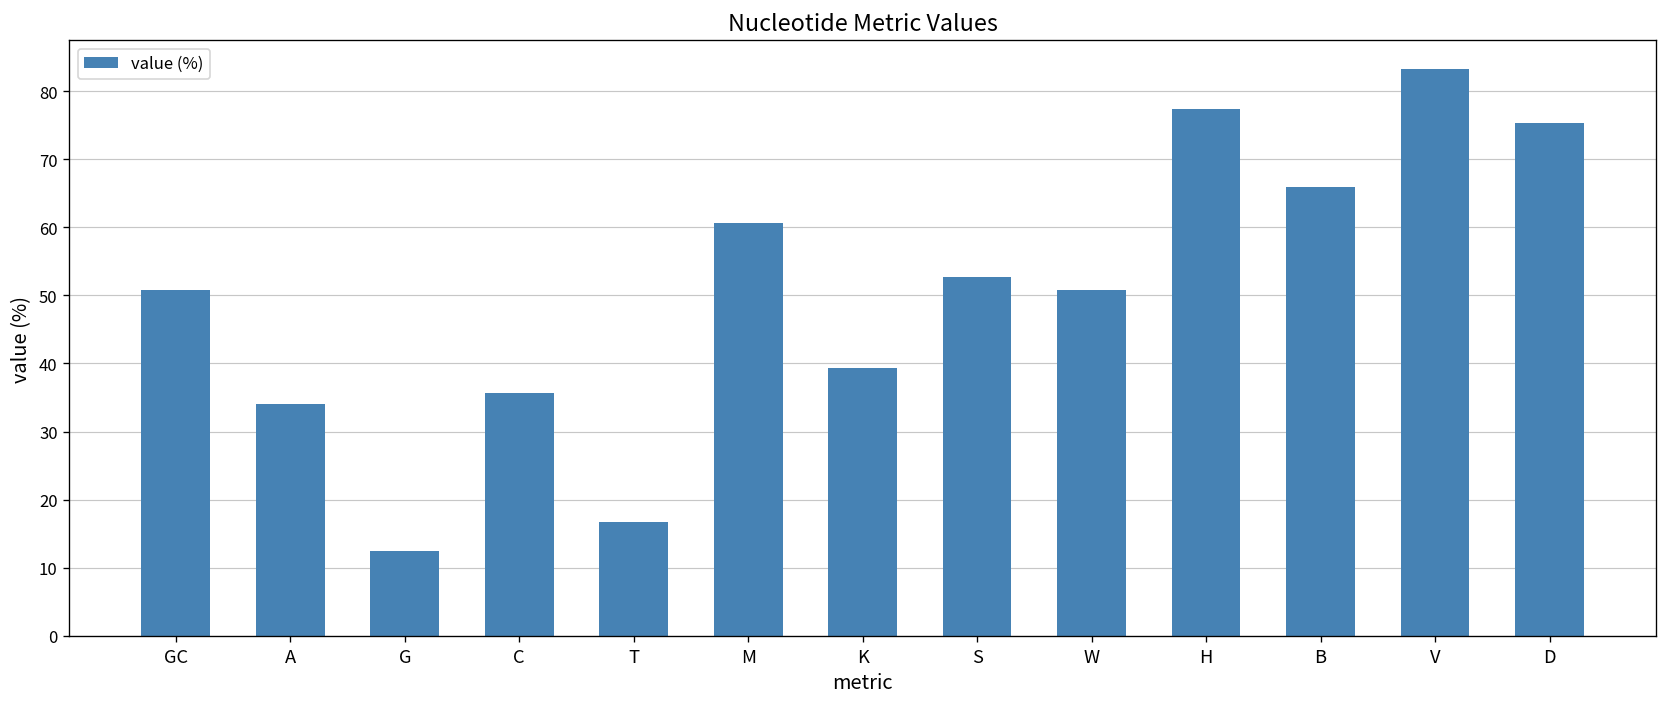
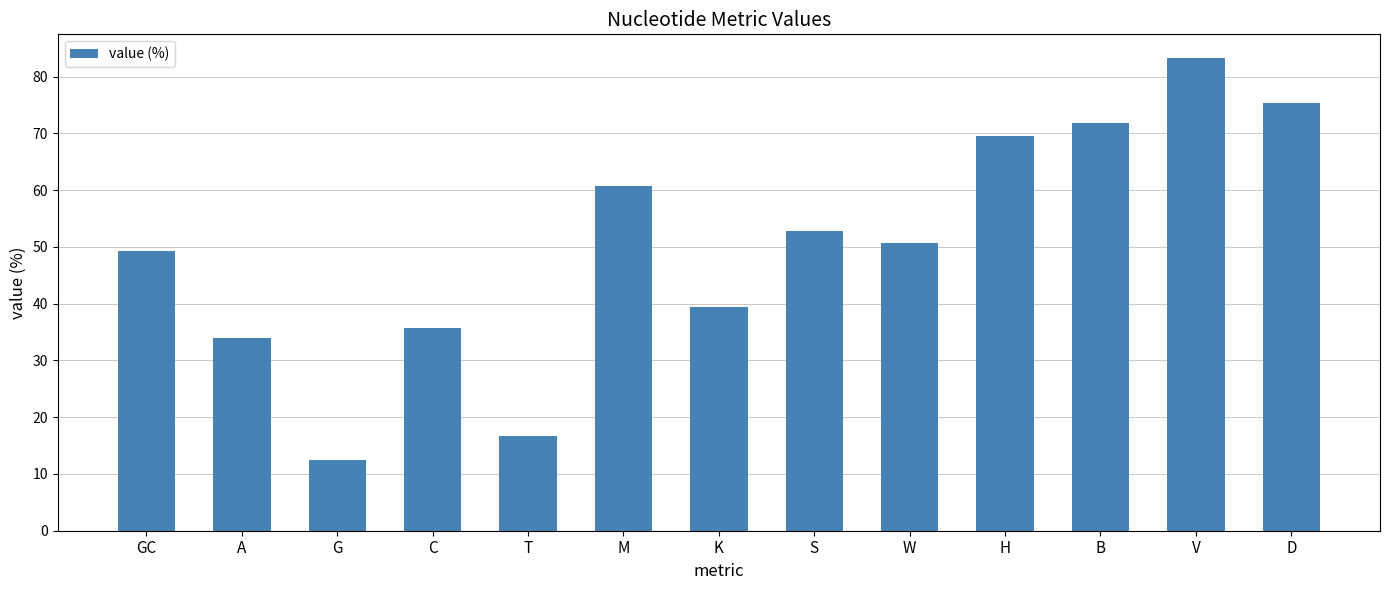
GC: 51 -> 49
H: 77 -> 70
B: 66 -> 72
